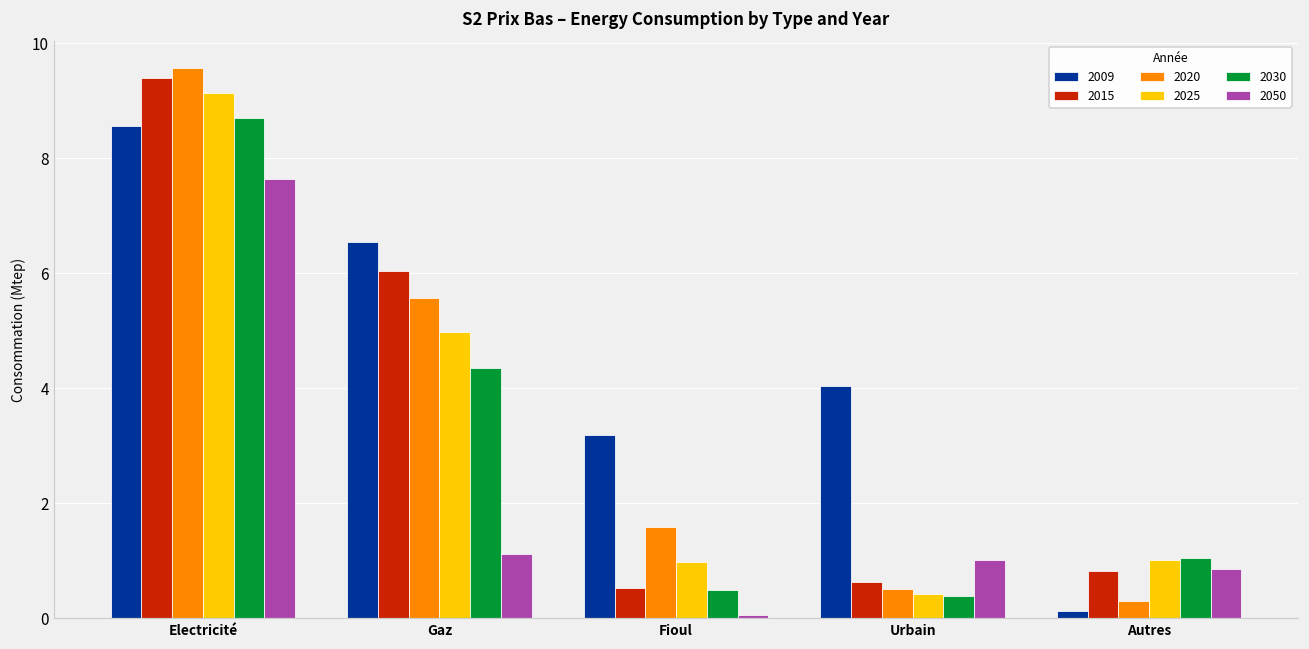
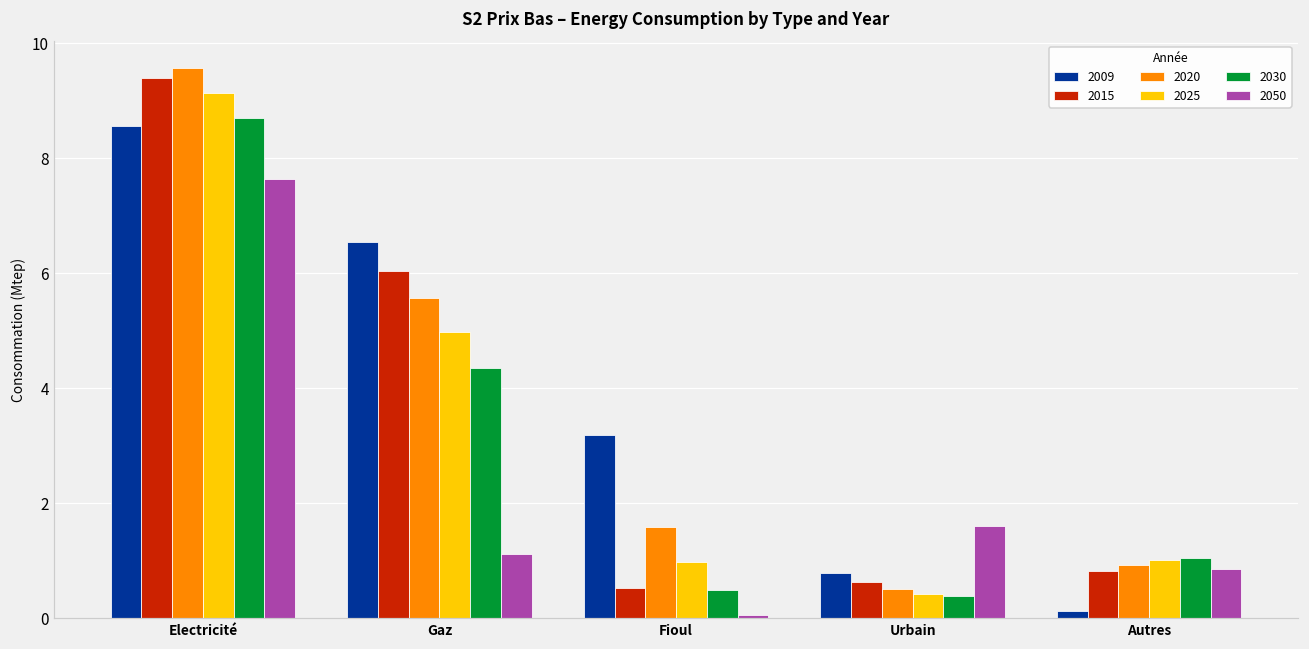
2009, Urbain: 4.0 -> 0.8
2050, Urbain: 1.0 -> 1.6
2020, Autres: 0.3 -> 0.9
